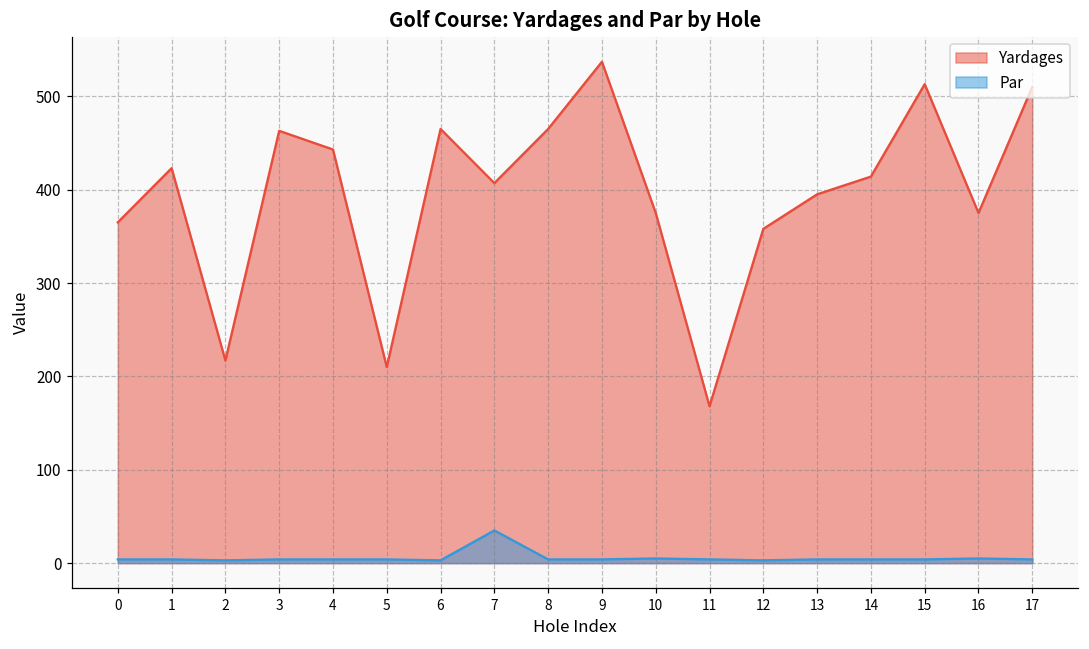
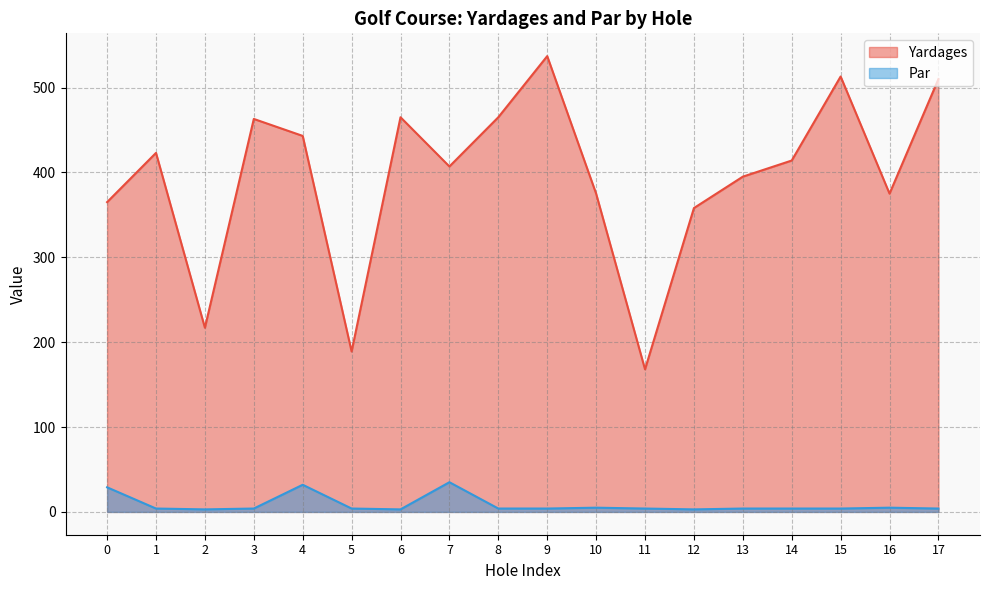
Par, 0: 0 -> 30
Par, 4: 0 -> 30
Yardages, 5: 210 -> 190
